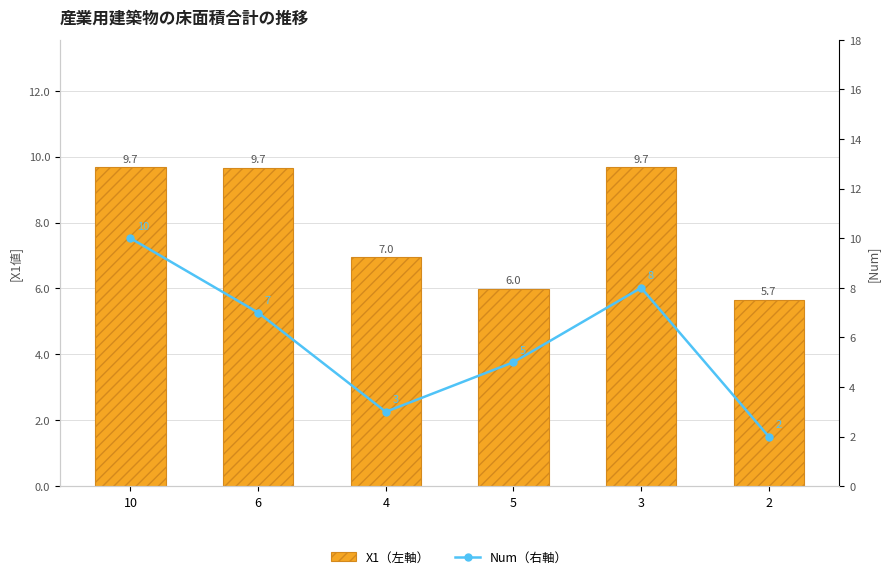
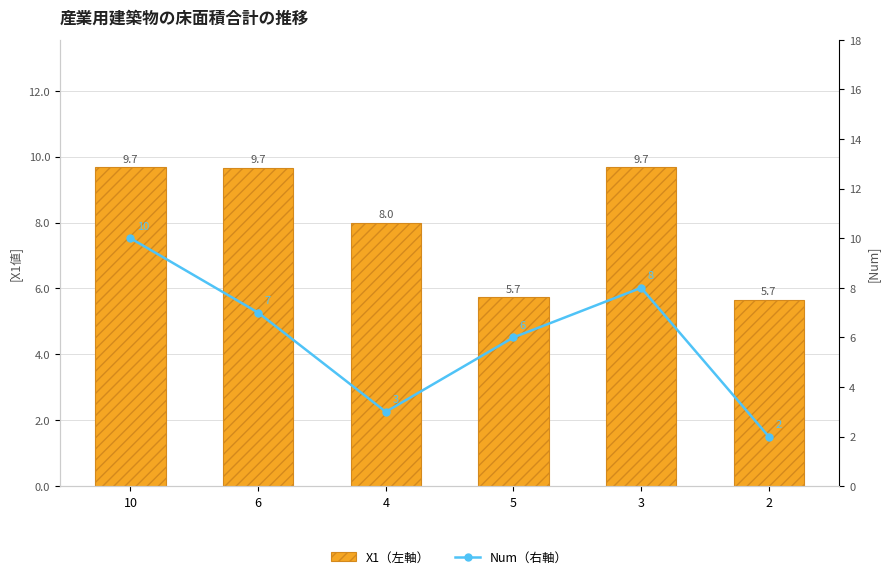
X1（左軸）, 4: 7.0 -> 8.0
X1（左軸）, 5: 6.0 -> 5.7
Num（右軸）, 5: 5 -> 6
